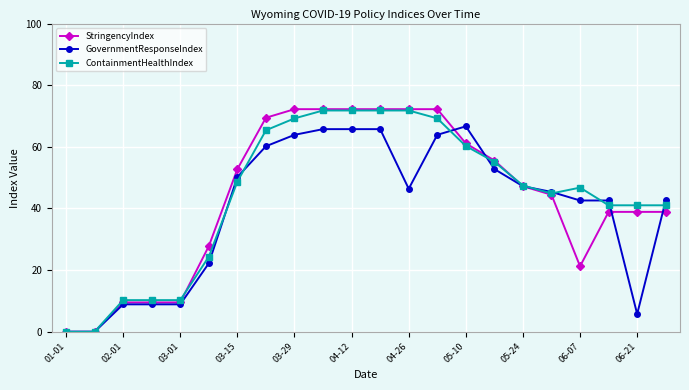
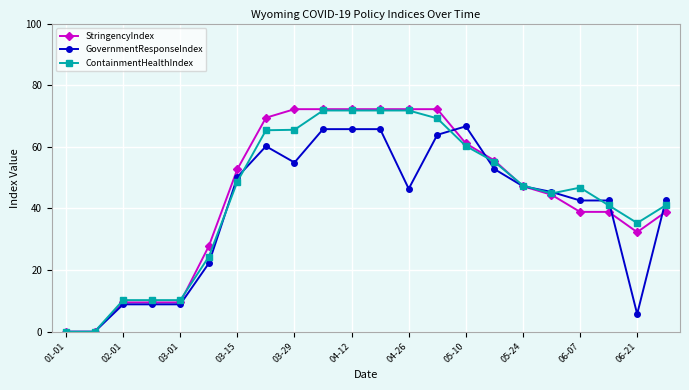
GovernmentResponseIndex, 03-29: 64 -> 55
ContainmentHealthIndex, 03-29: 69 -> 66
StringencyIndex, 06-07: 21 -> 39
StringencyIndex, 06-21: 39 -> 32
ContainmentHealthIndex, 06-21: 41 -> 35
